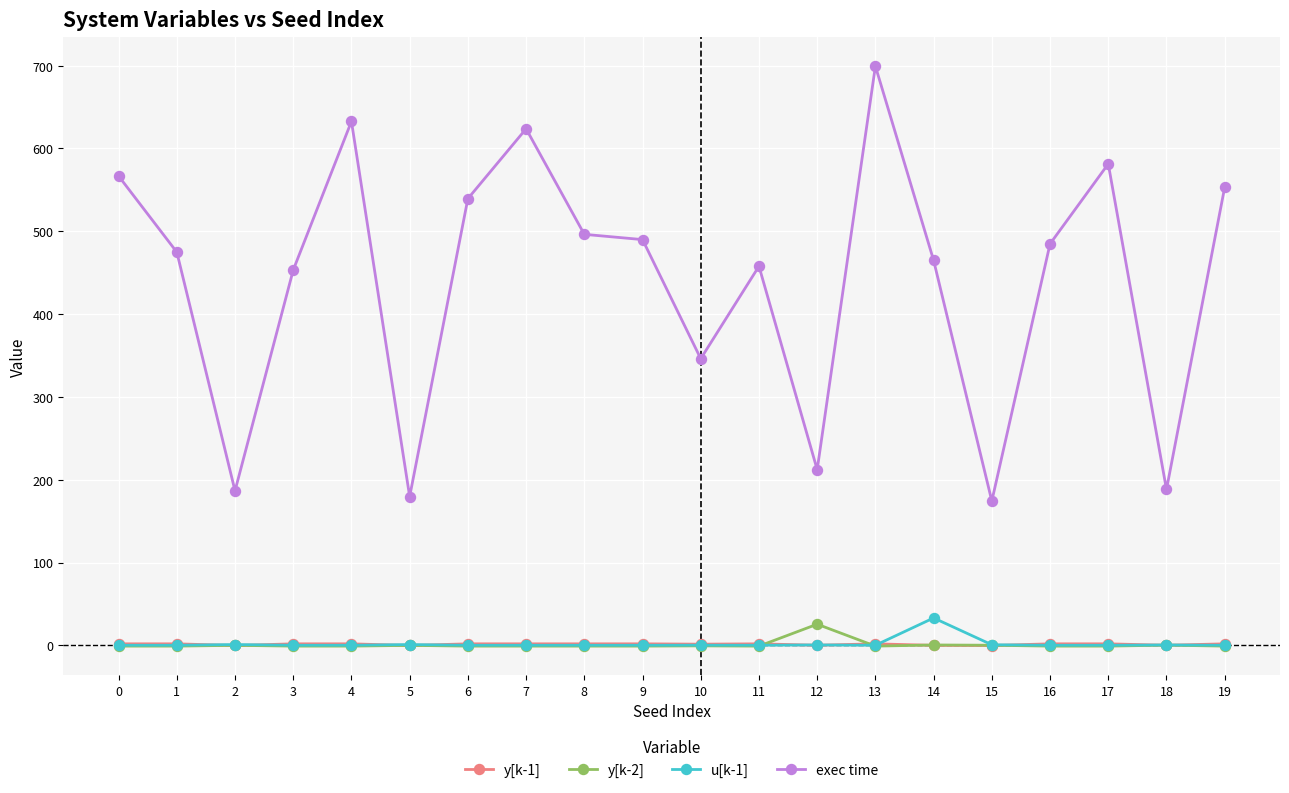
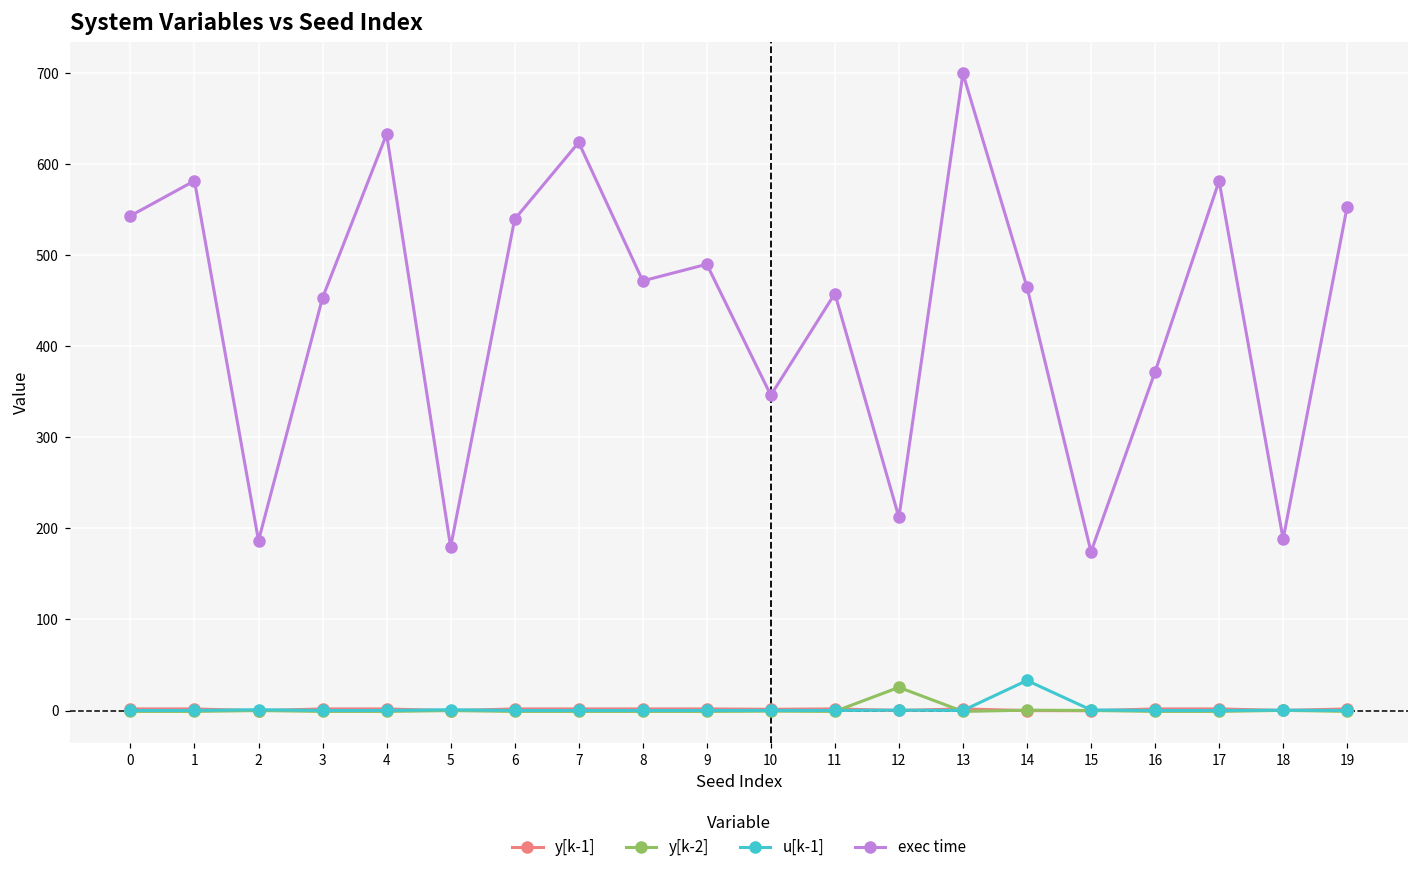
exec time, 0: 570 -> 540
exec time, 1: 470 -> 580
exec time, 8: 500 -> 470
exec time, 16: 480 -> 370
